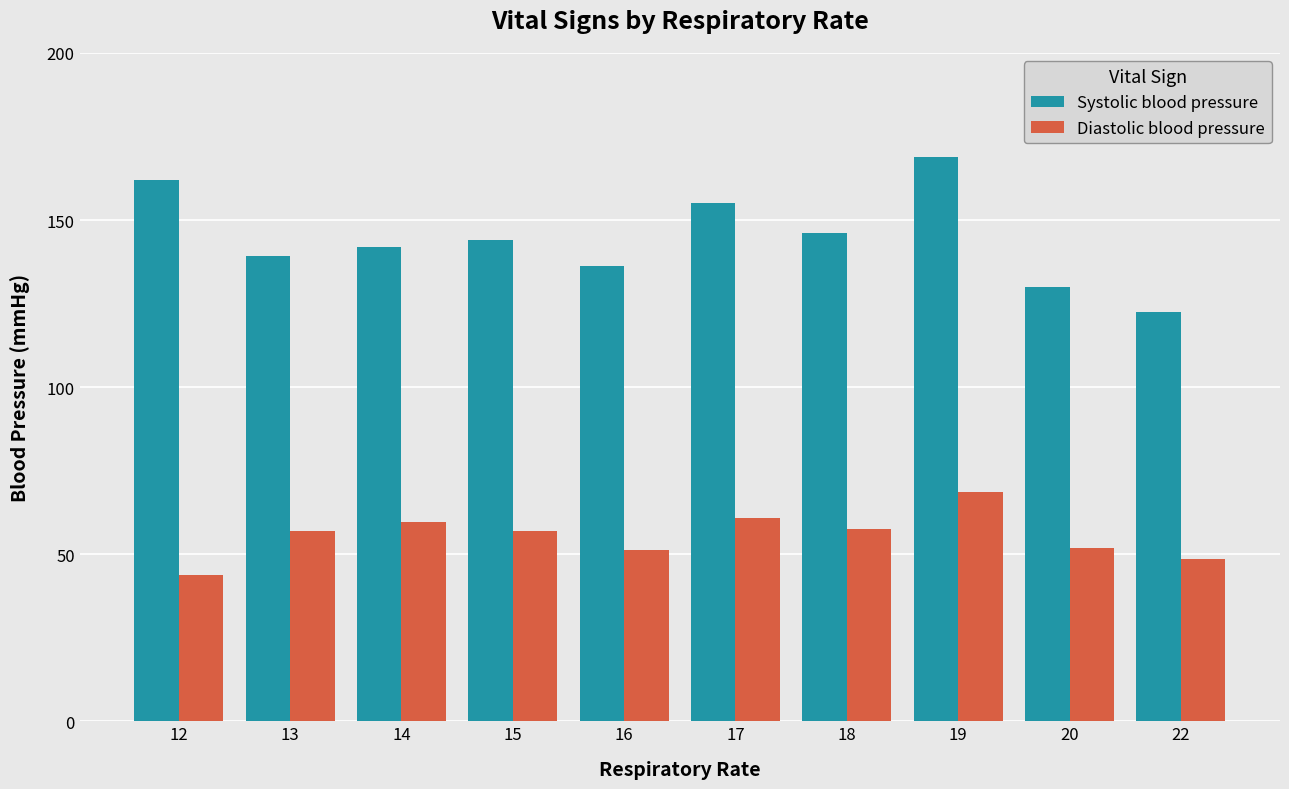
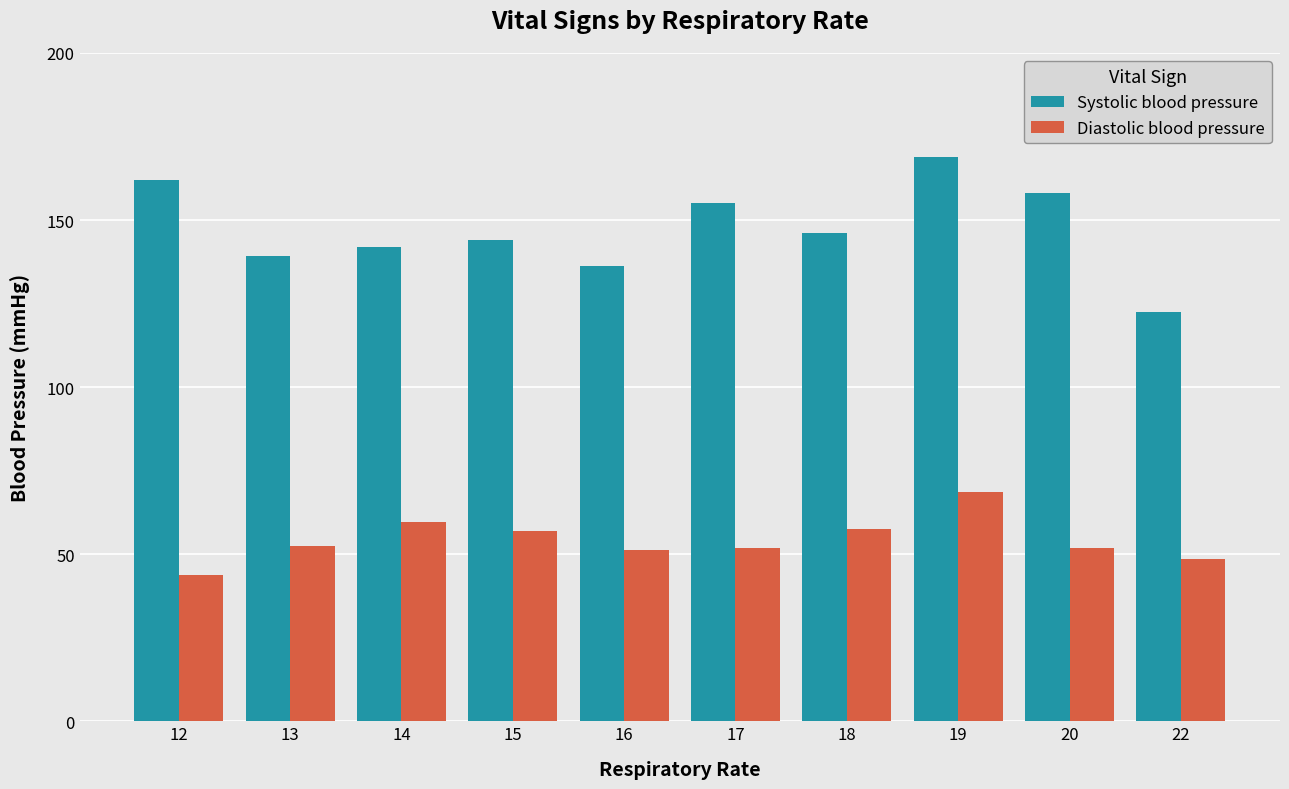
Diastolic blood pressure, 13: 57 -> 53
Diastolic blood pressure, 17: 61 -> 52
Systolic blood pressure, 20: 130 -> 158
